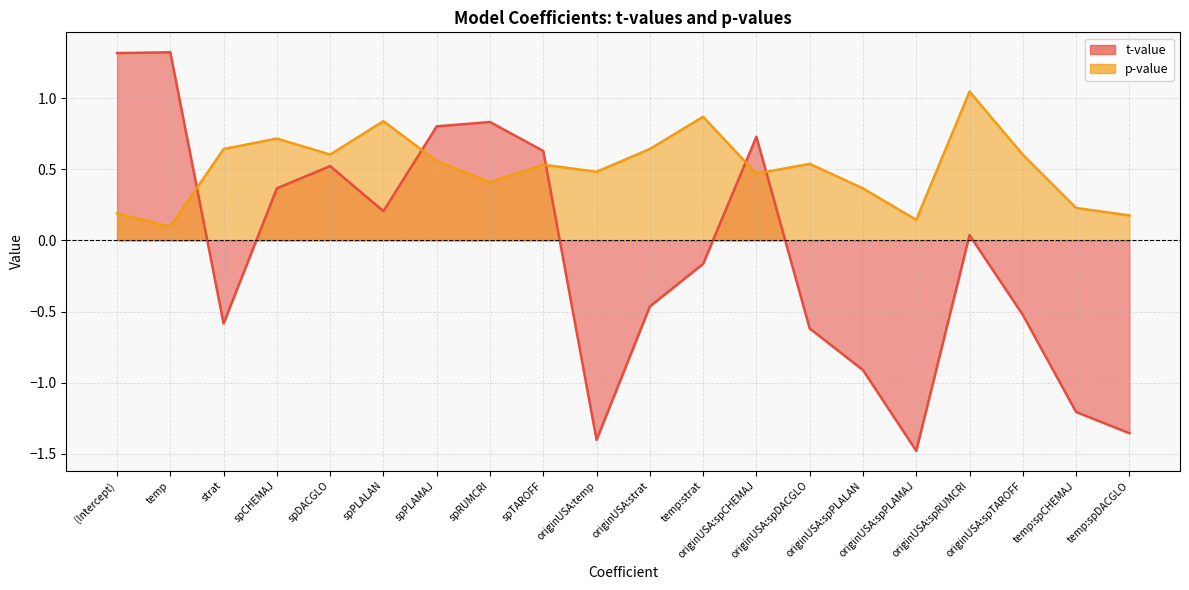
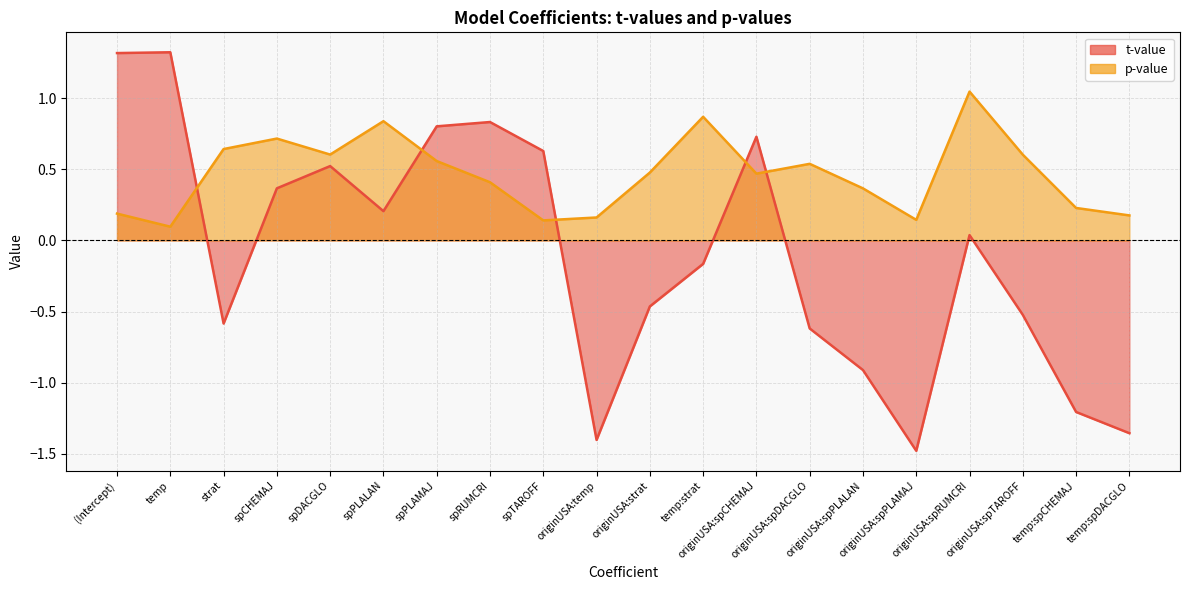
p-value, spTAROFF: 0.53 -> 0.14
p-value, originUSA:temp: 0.48 -> 0.16
p-value, originUSA:strat: 0.64 -> 0.48
